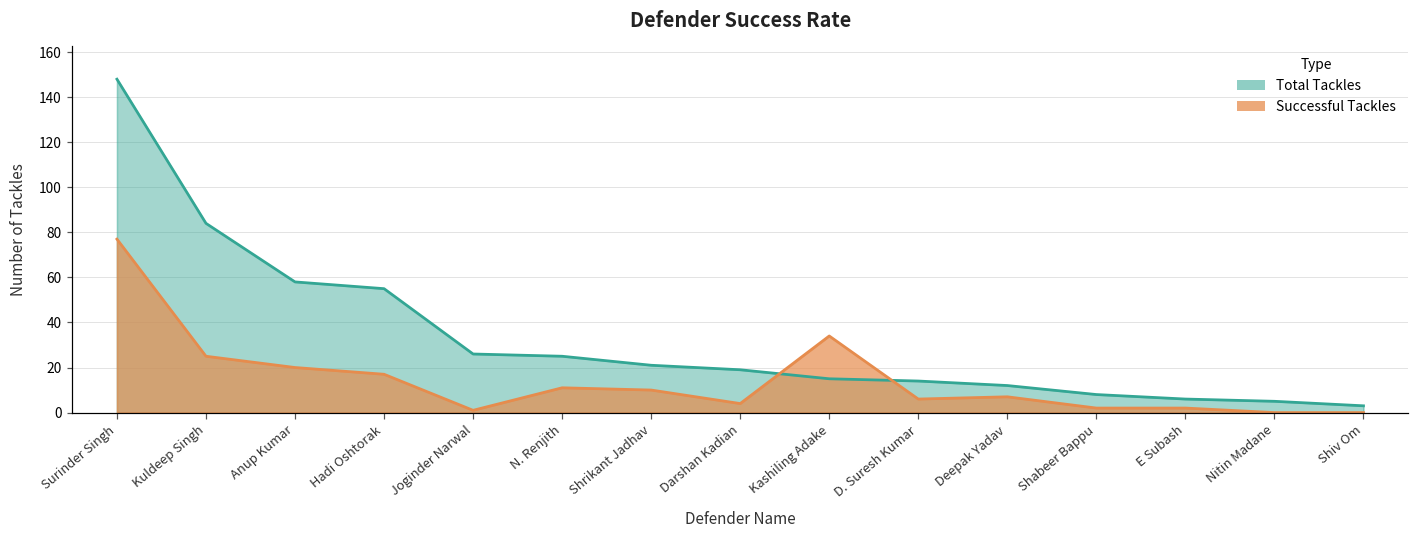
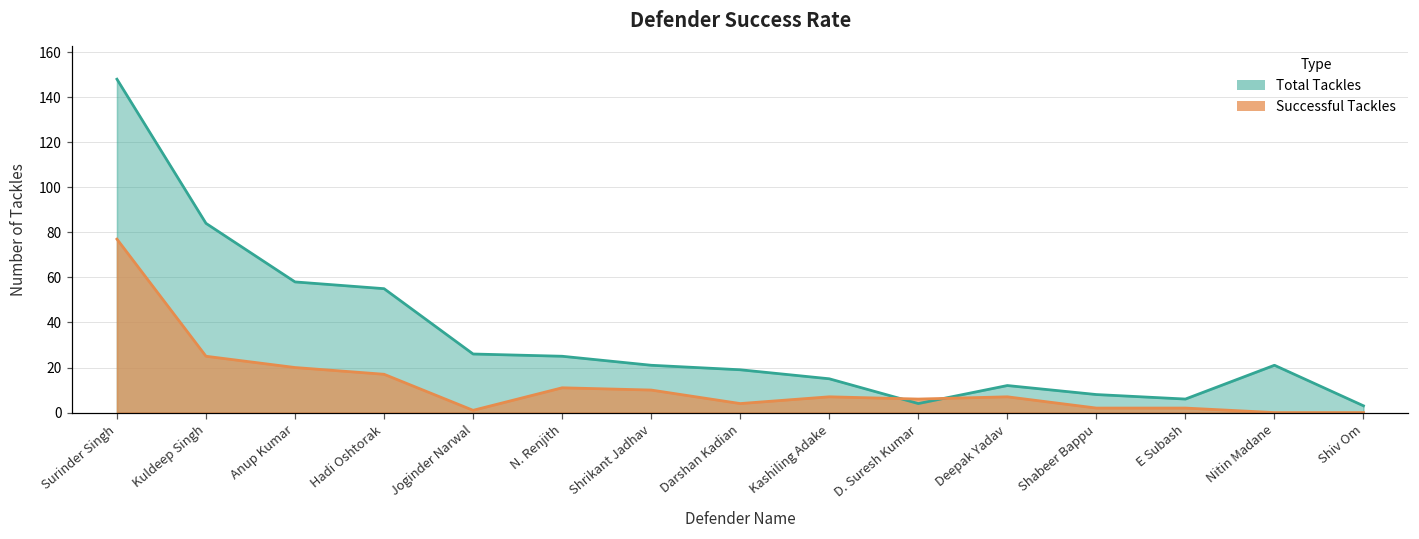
Successful Tackles, Kashiling Adake: 34 -> 7
Total Tackles, D. Suresh Kumar: 14 -> 4
Total Tackles, Nitin Madane: 5 -> 21
